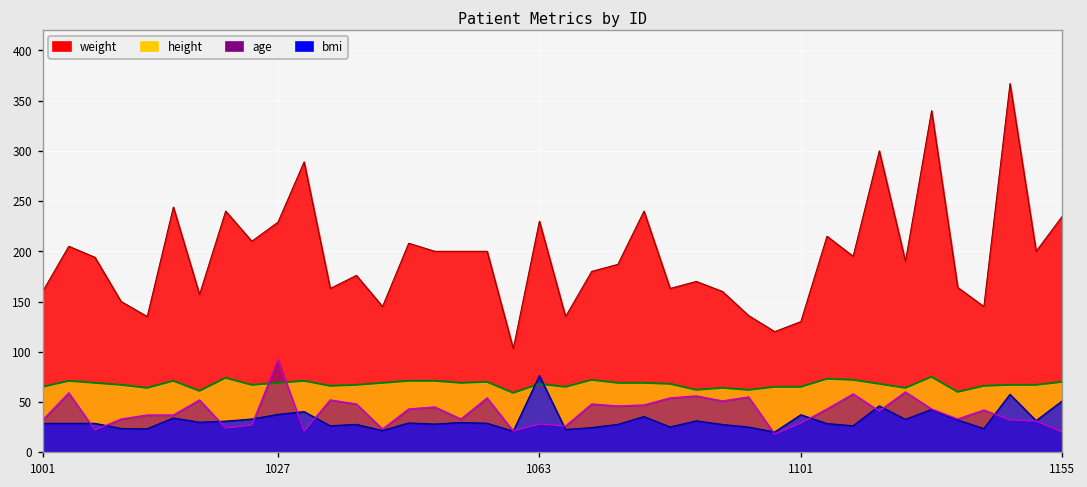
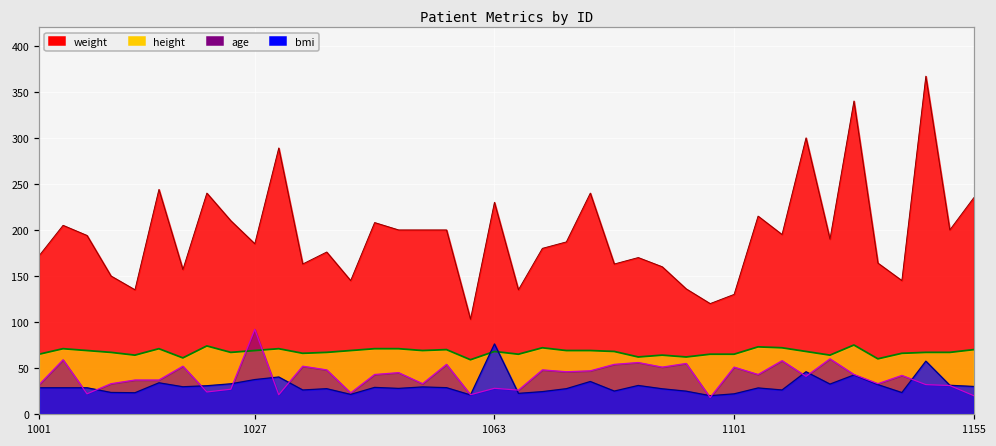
weight, 1001: 160 -> 170
weight, 1027: 230 -> 190
age, 1101: 30 -> 50
bmi, 1101: 40 -> 20
bmi, 1155: 50 -> 30
